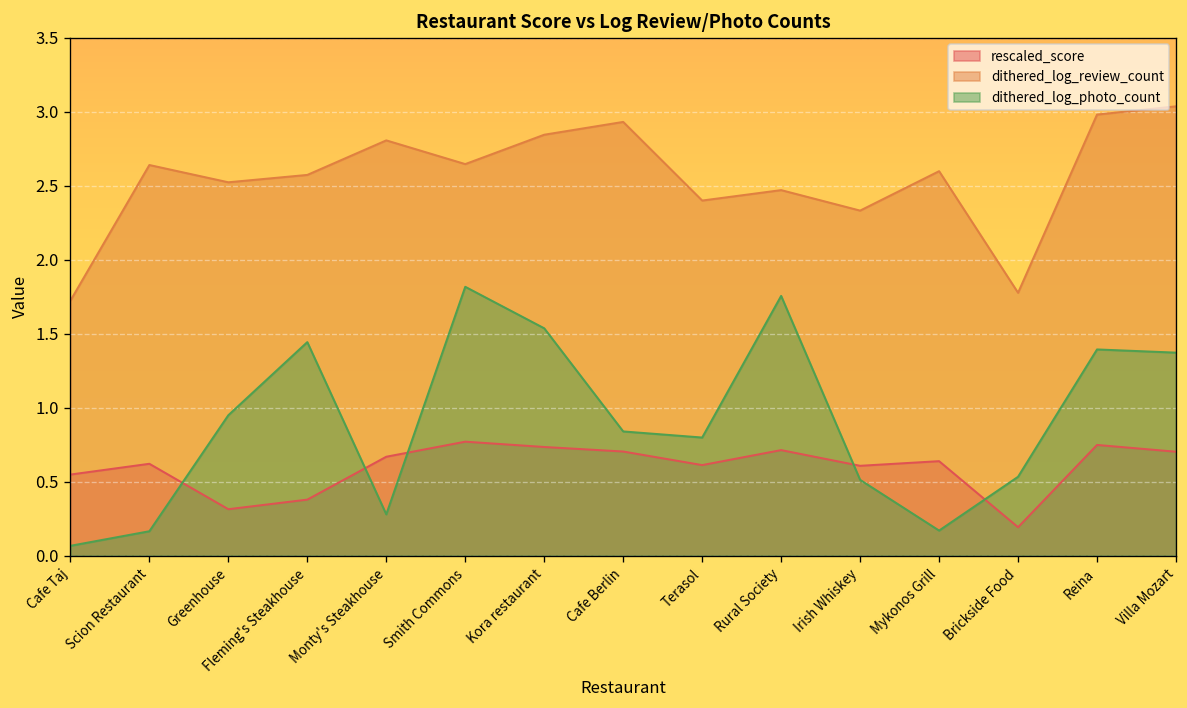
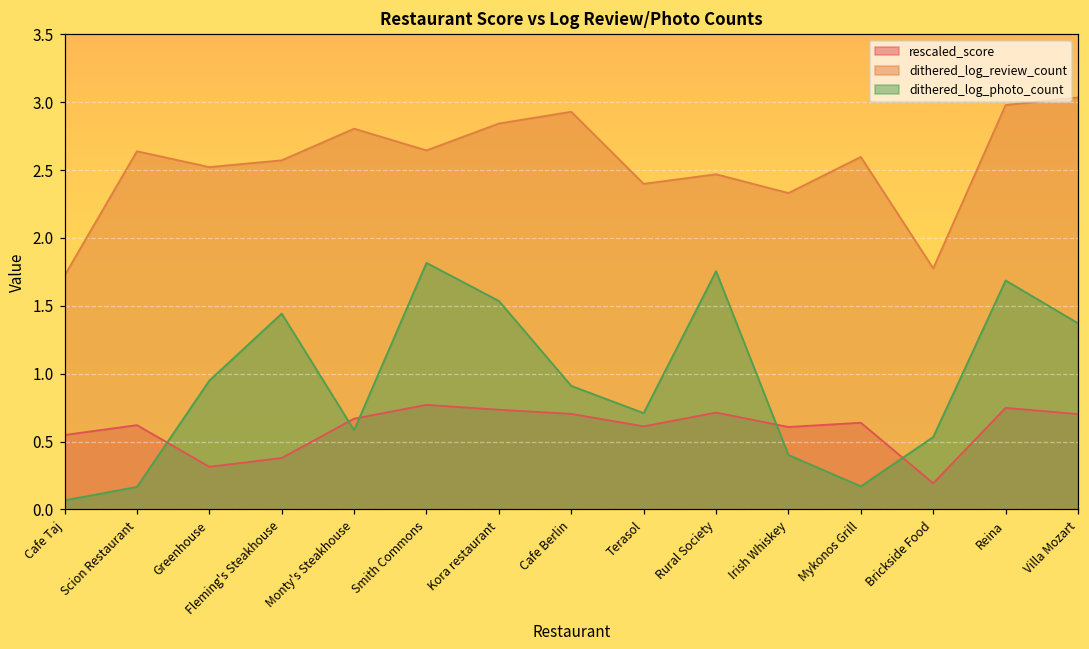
dithered_log_photo_count, Monty's Steakhouse: 0.28 -> 0.58
dithered_log_photo_count, Cafe Berlin: 0.84 -> 0.91
dithered_log_photo_count, Terasol: 0.80 -> 0.71
dithered_log_photo_count, Irish Whiskey: 0.51 -> 0.40
dithered_log_photo_count, Reina: 1.39 -> 1.69
